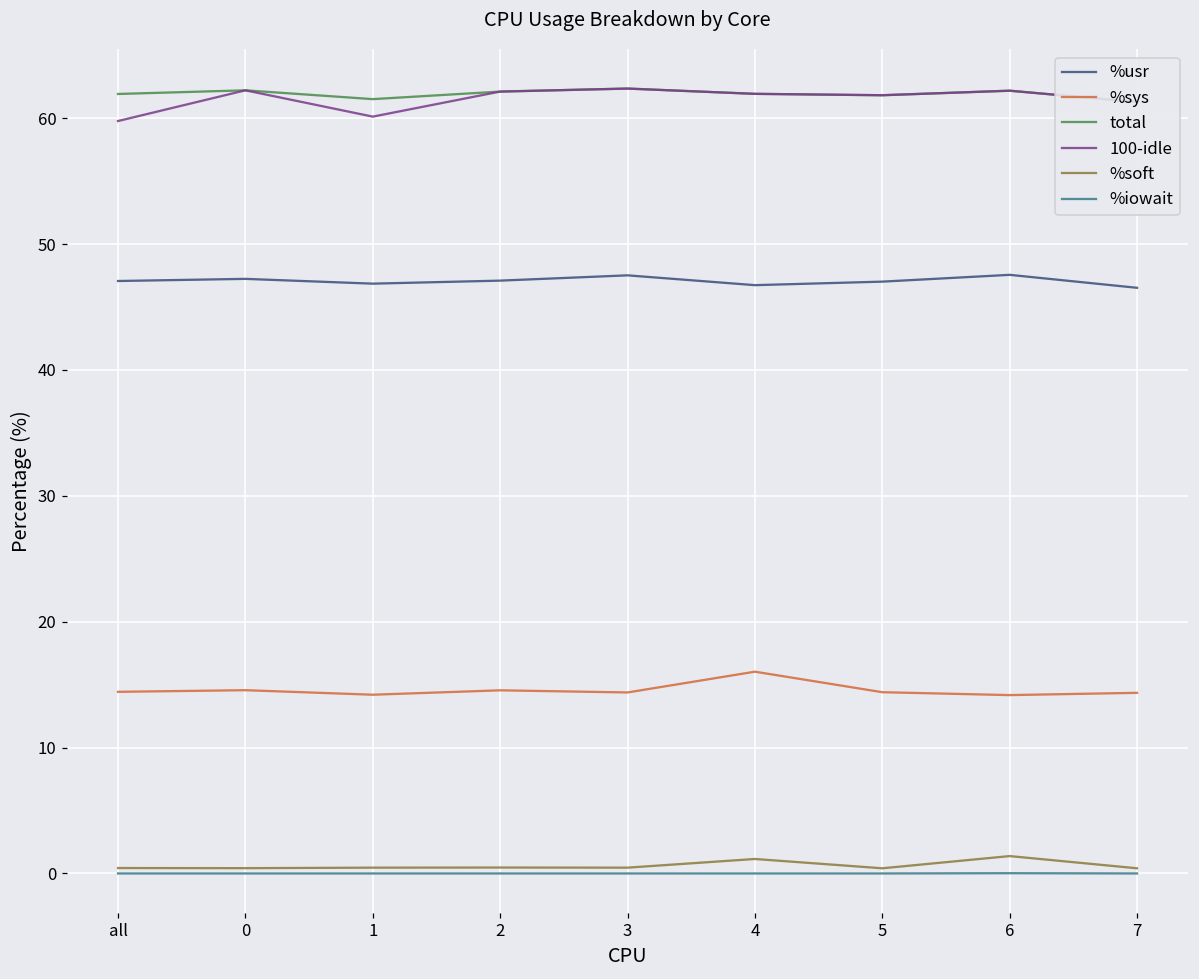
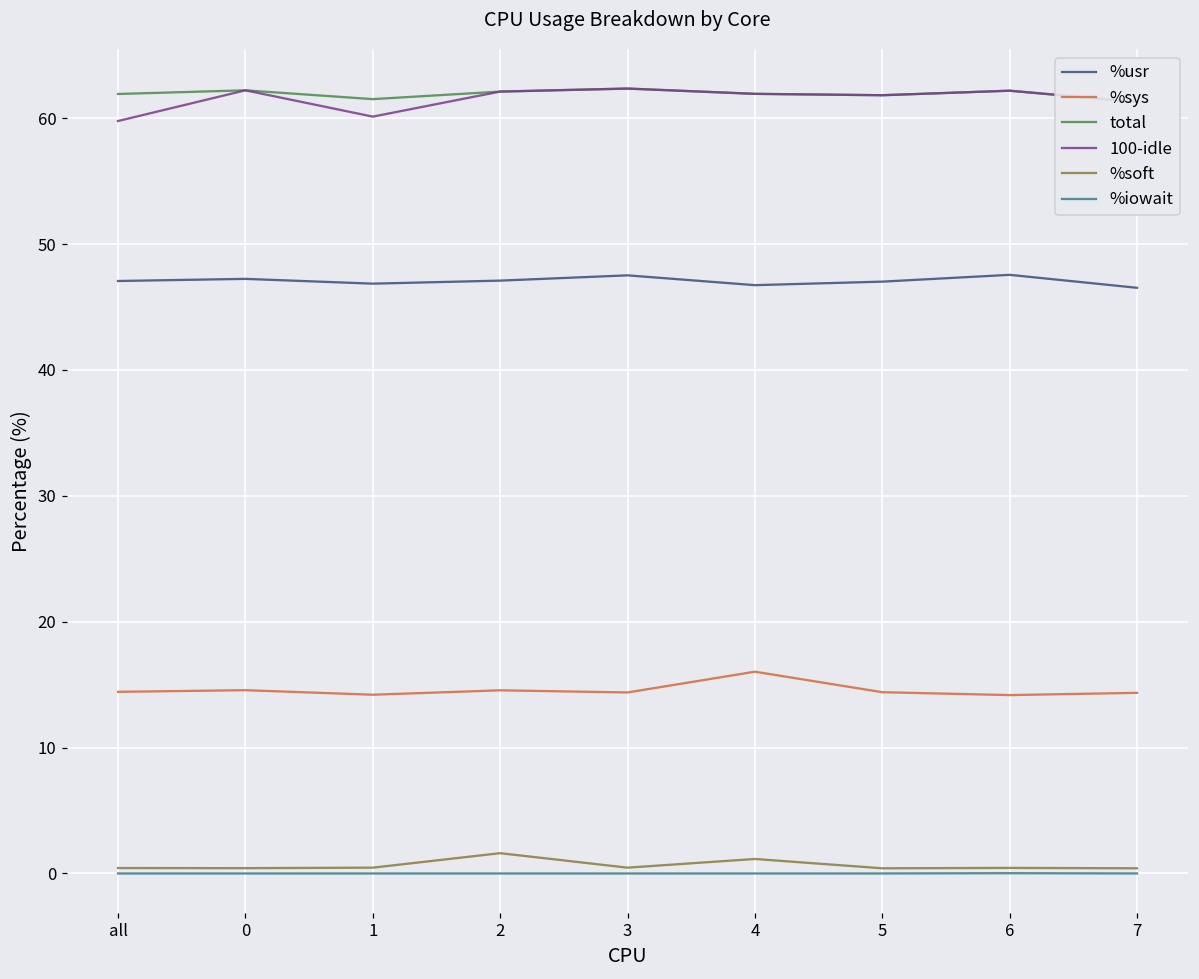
%soft, 2: 0.5 -> 1.6
%soft, 6: 1.4 -> 0.4
